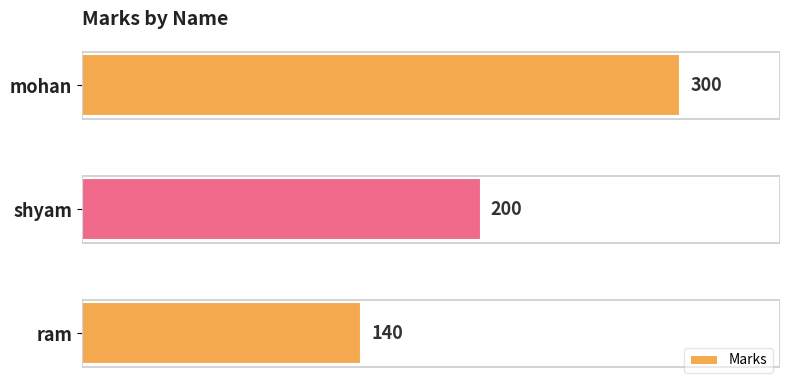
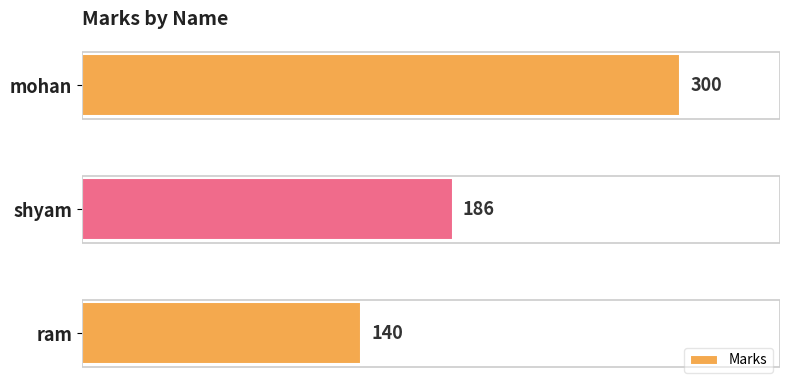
shyam: 200 -> 186
